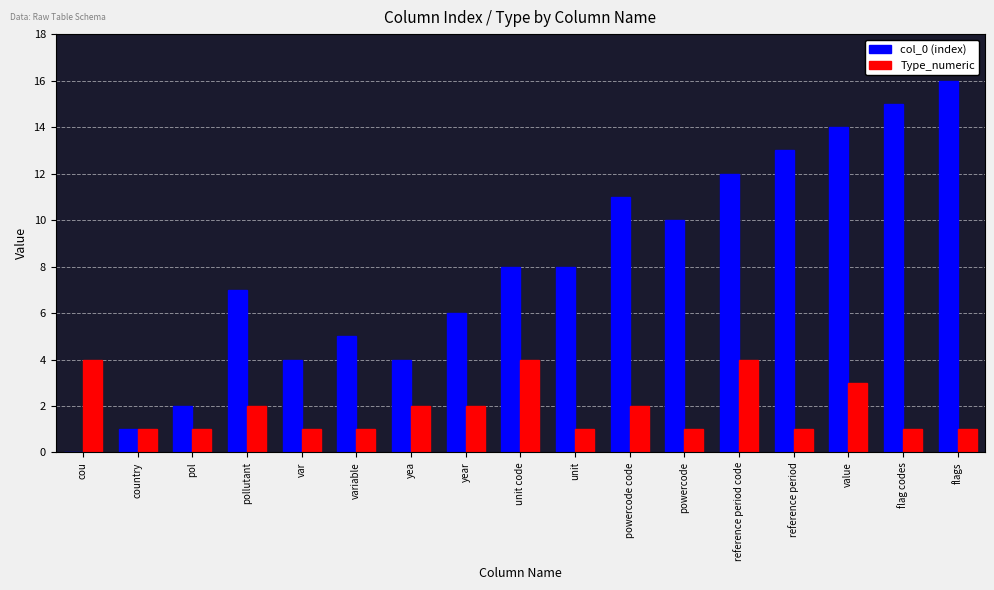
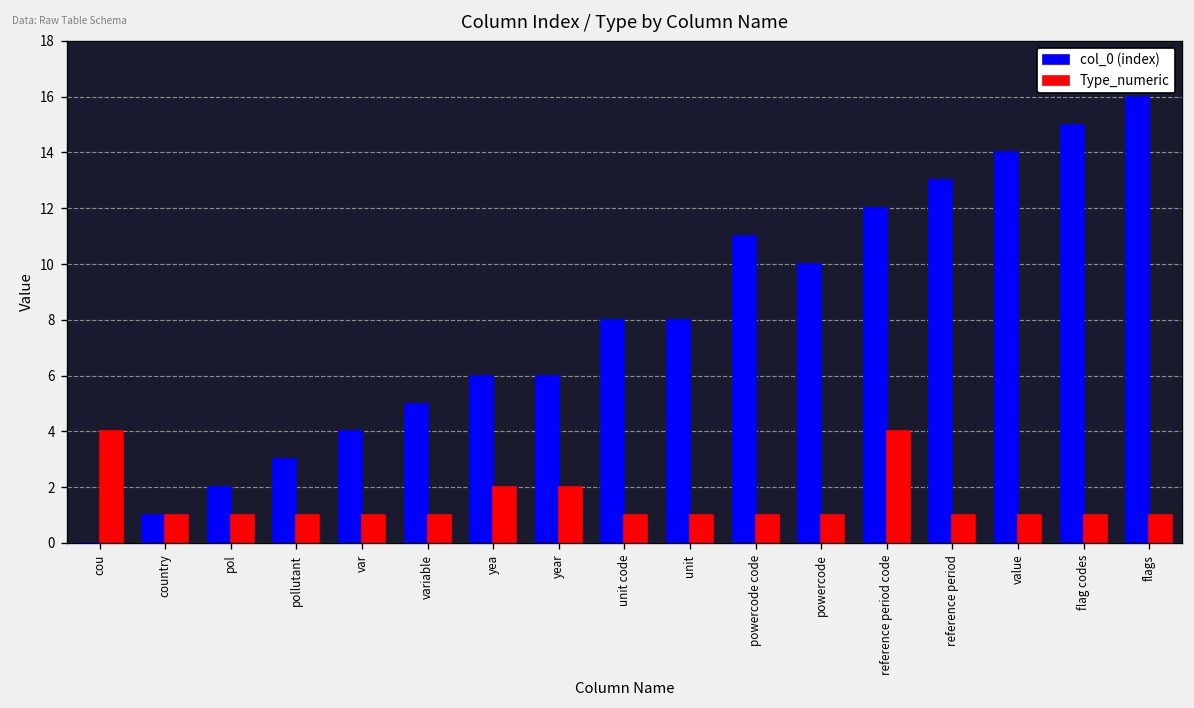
col_0 (index), pollutant: 7 -> 3
Type_numeric, pollutant: 2 -> 1
col_0 (index), yea: 4 -> 6
Type_numeric, unit code: 4 -> 1
Type_numeric, powercode code: 2 -> 1
Type_numeric, value: 3 -> 1
